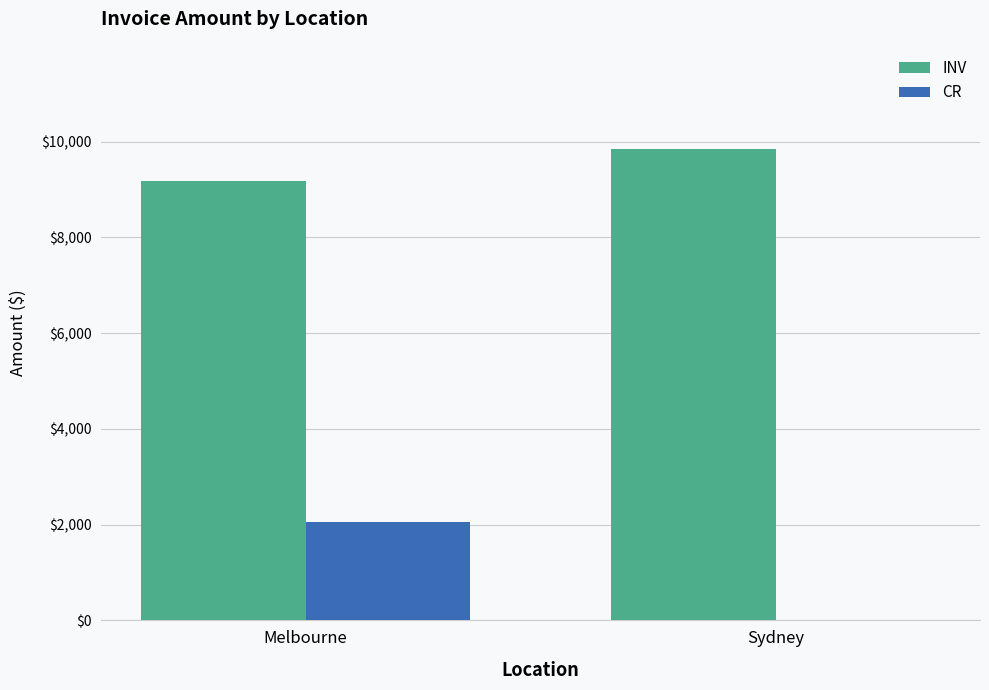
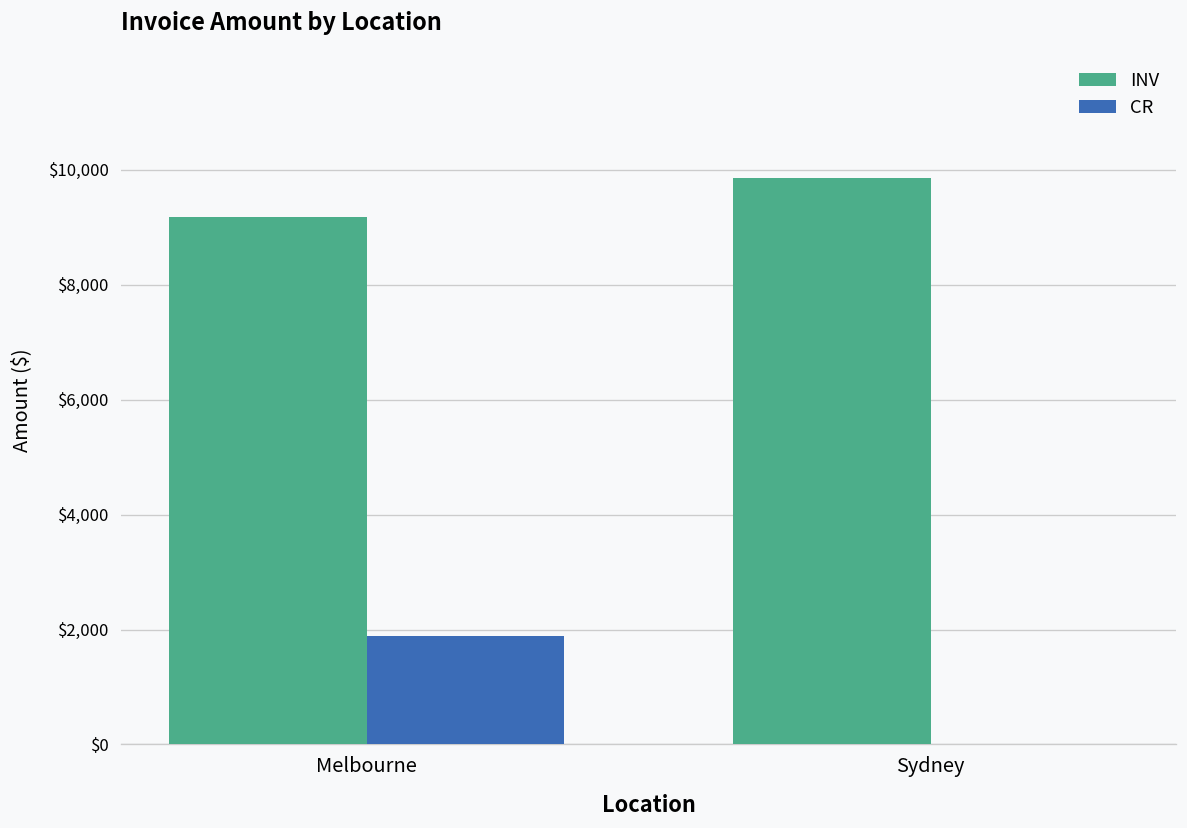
CR, Melbourne: $2,000 -> $1,900
